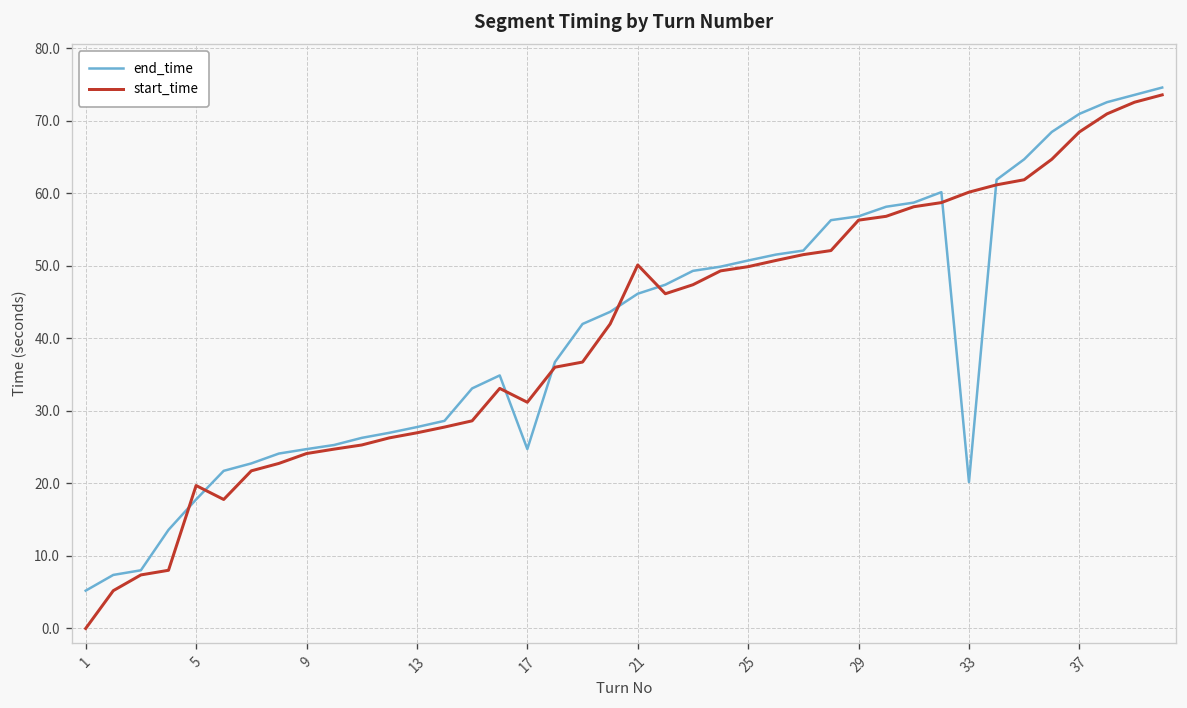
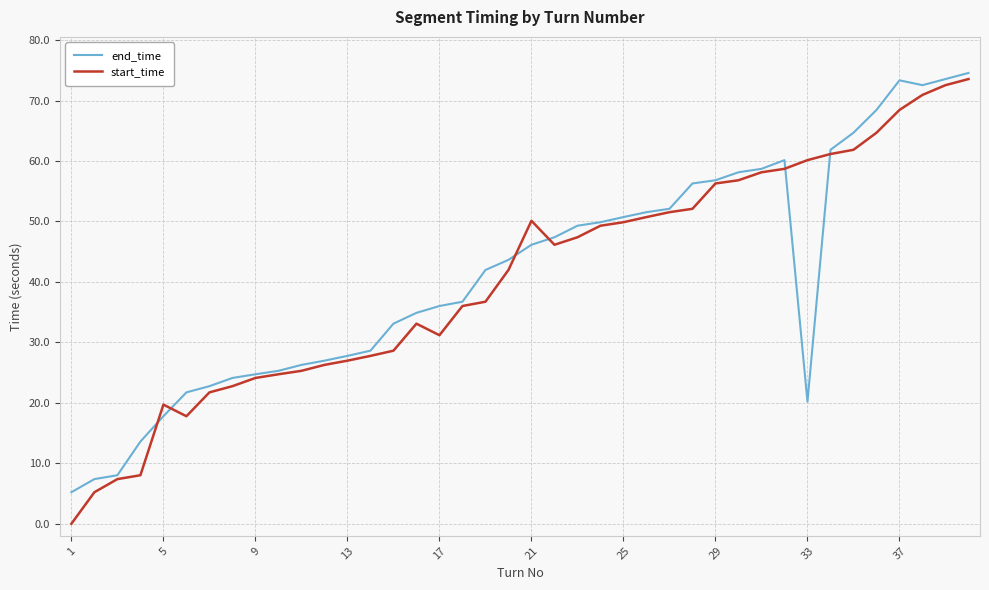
end_time, 17: 25 -> 36
end_time, 37: 71 -> 73
